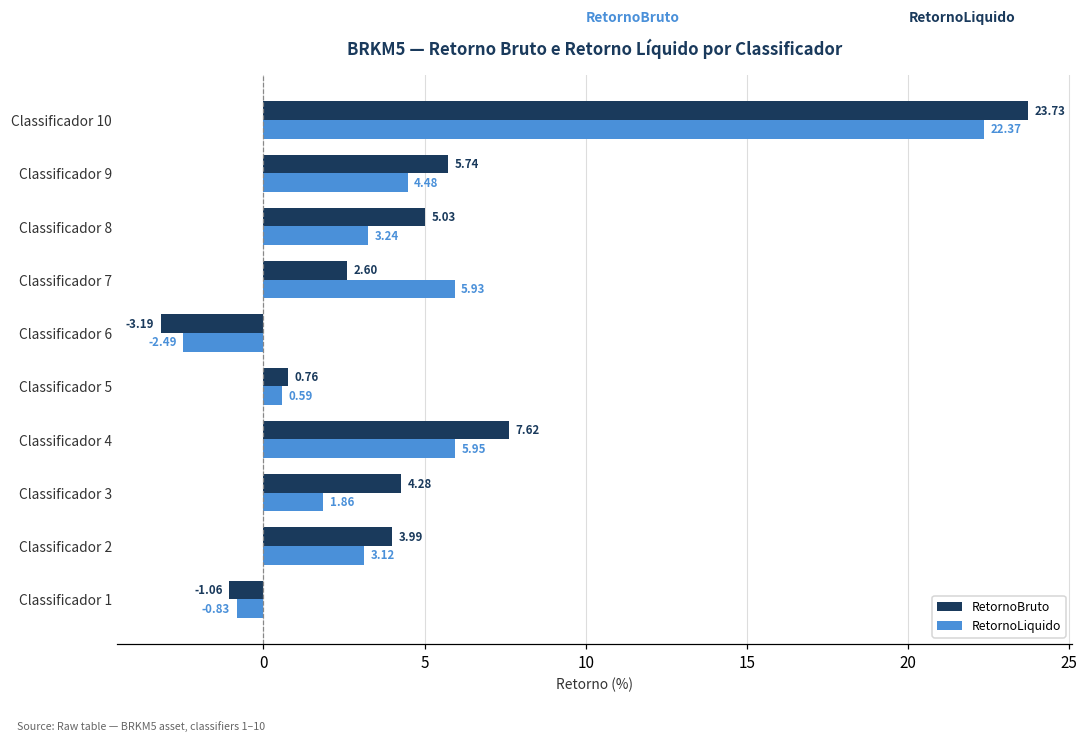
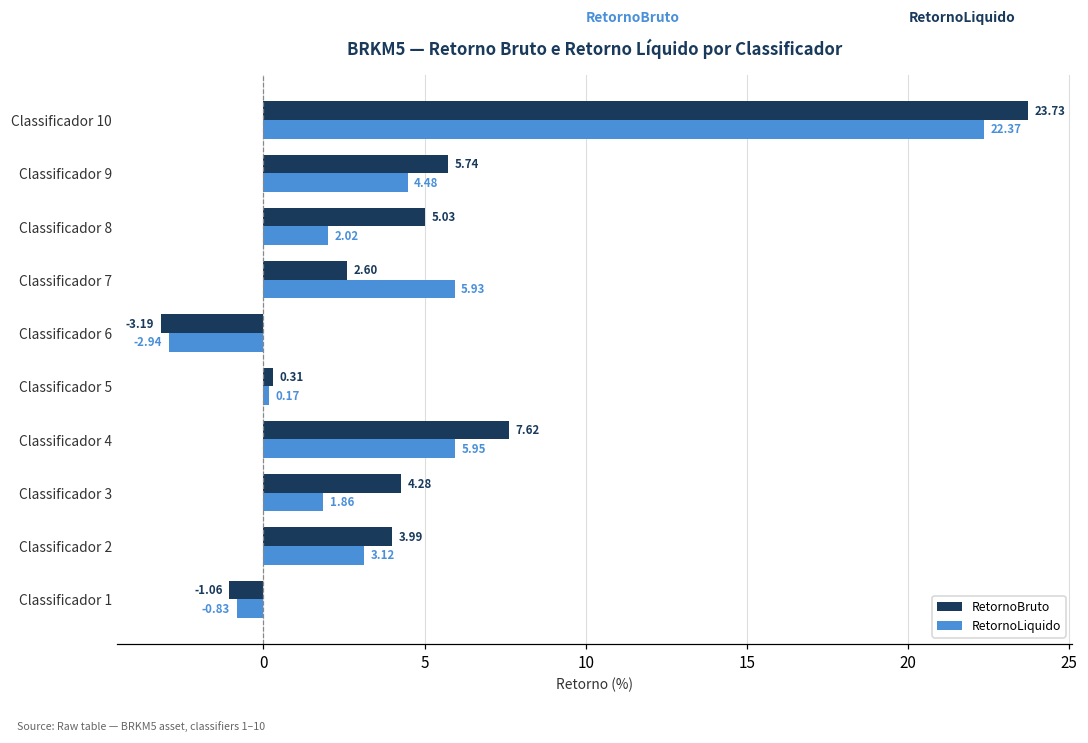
RetornoLiquido, Classificador 8: 3.24 -> 2.02
RetornoLiquido, Classificador 6: -2.49 -> -2.94
RetornoBruto, Classificador 5: 0.76 -> 0.31
RetornoLiquido, Classificador 5: 0.59 -> 0.17
